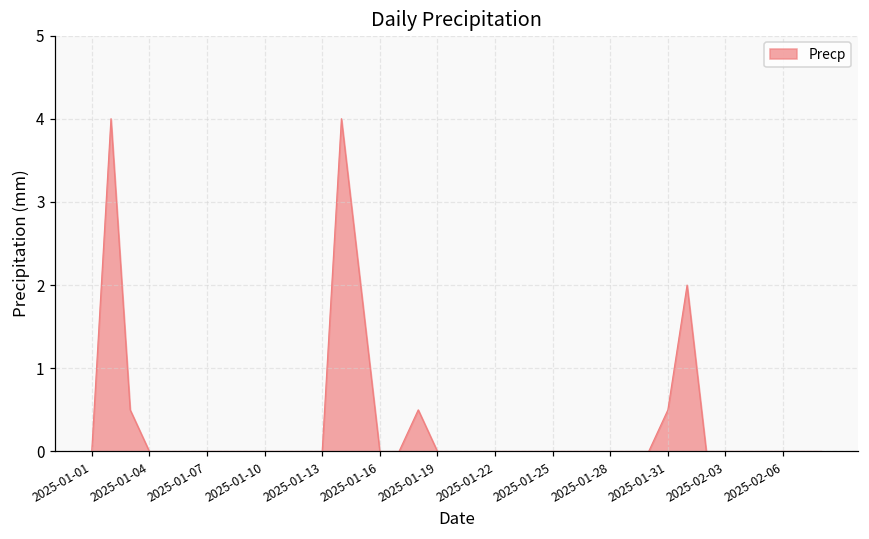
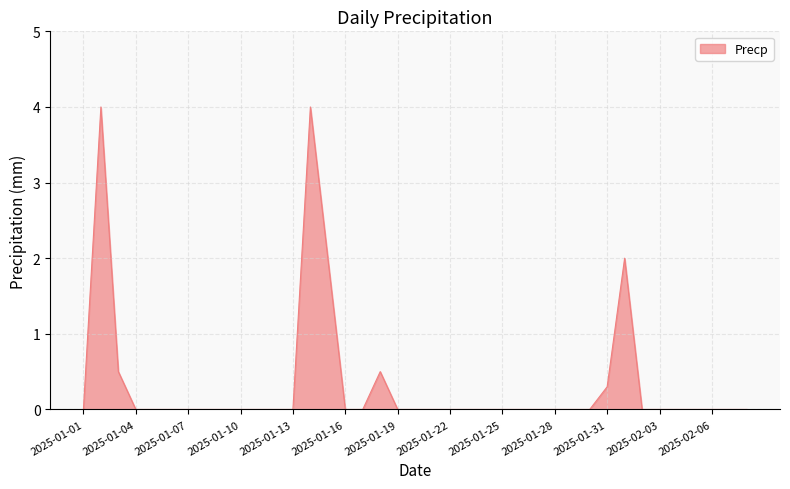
2025-01-31: 0.5 -> 0.3
